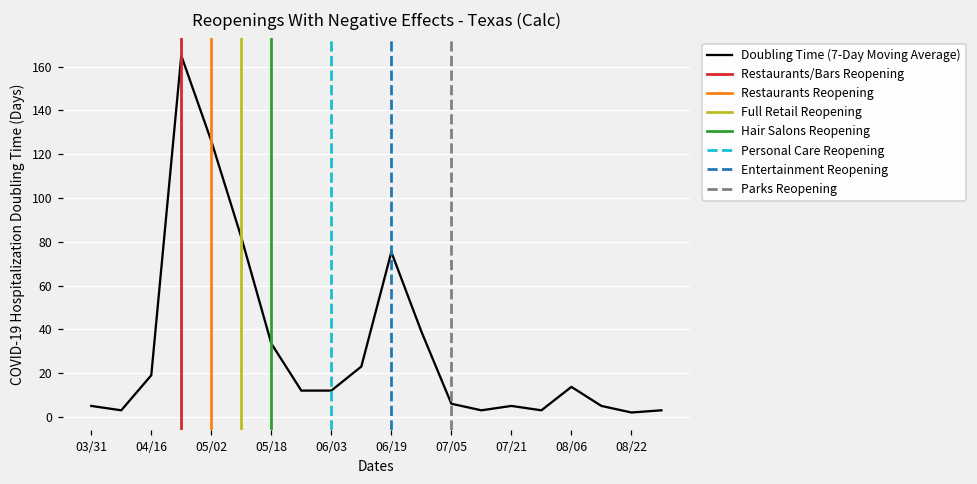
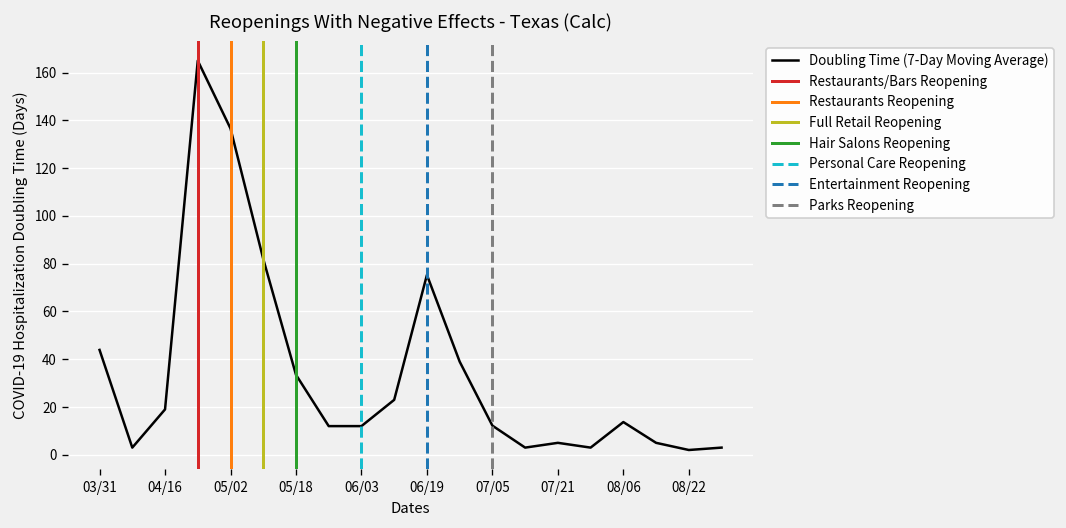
03/31: 5 -> 44
05/02: 126 -> 137
07/05: 6 -> 12
